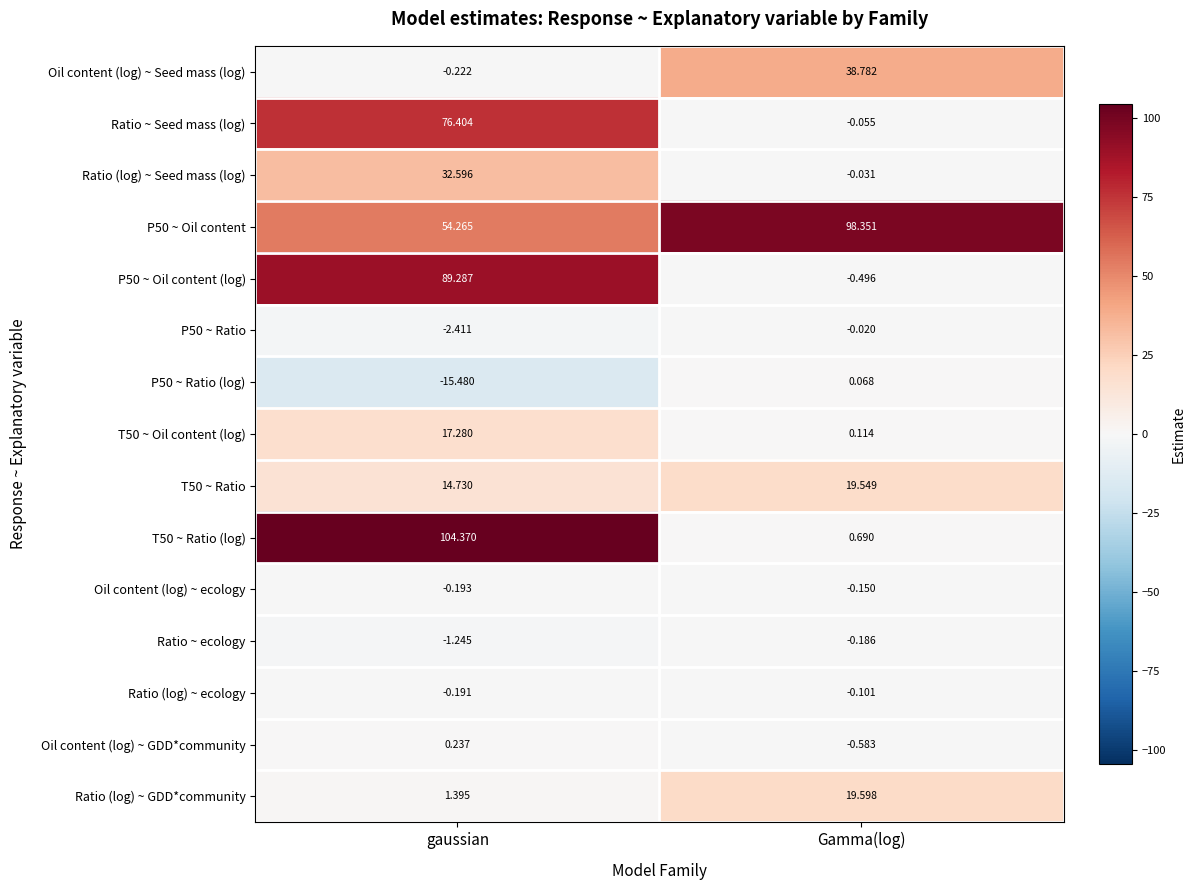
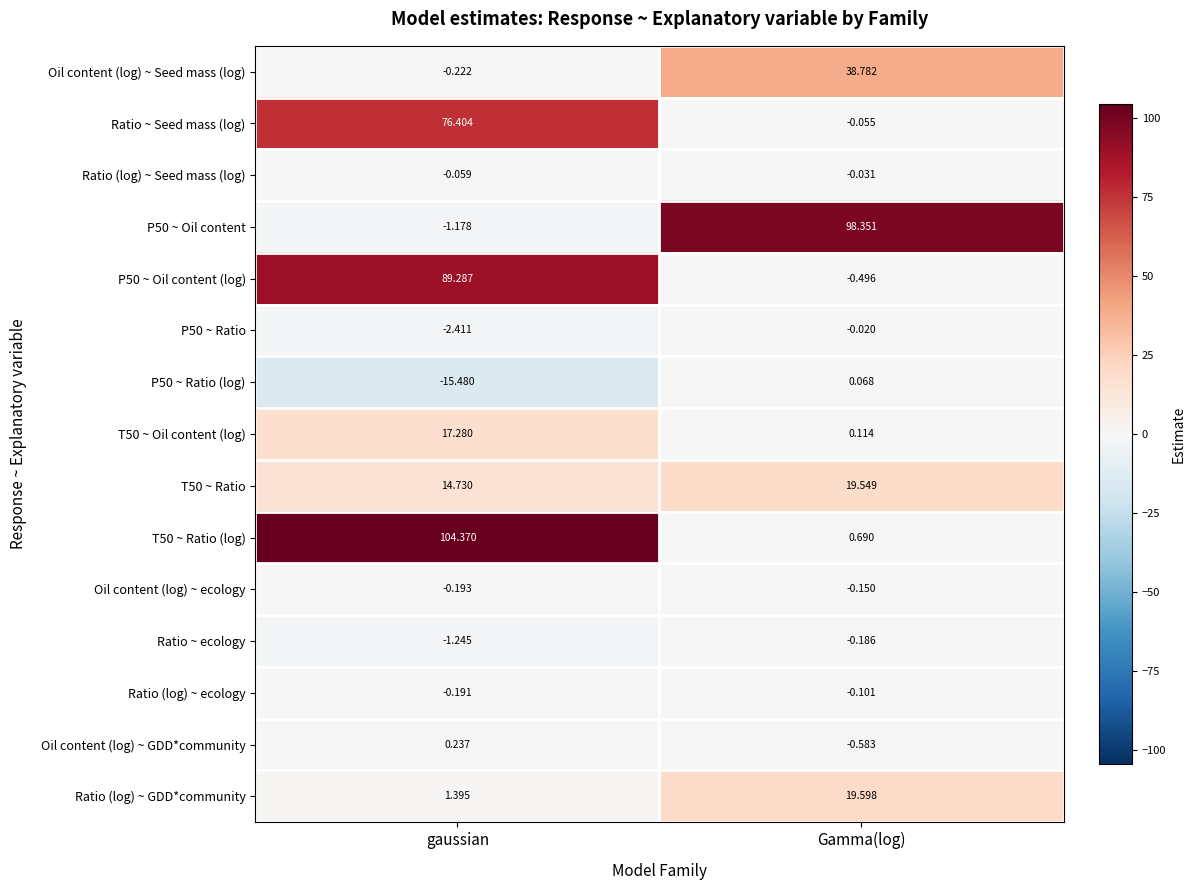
Ratio (log) ~ Seed mass (log), gaussian: 32.596 -> -0.059
P50 ~ Oil content, gaussian: 54.265 -> -1.178
